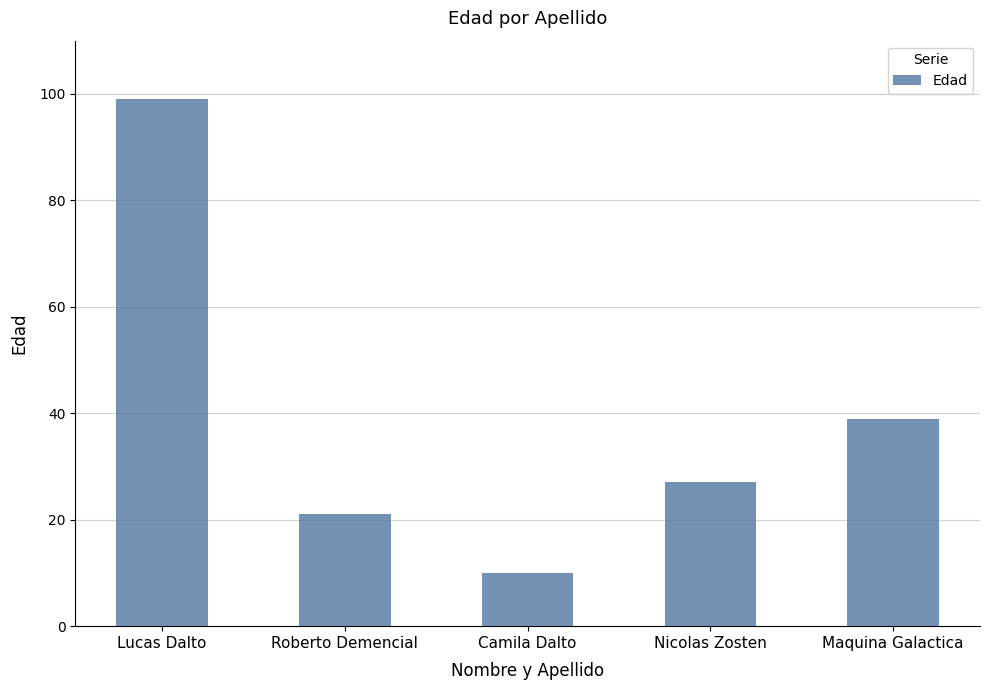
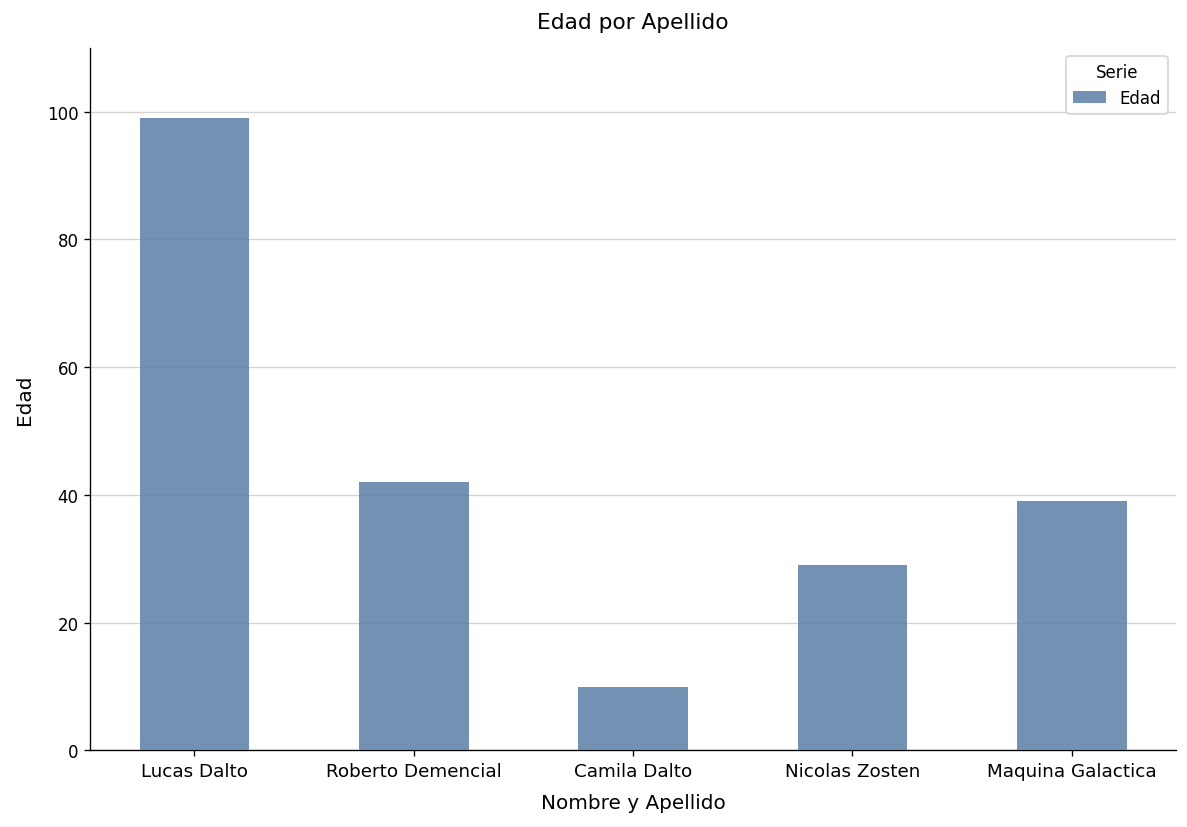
Roberto Demencial: 21 -> 42
Nicolas Zosten: 27 -> 29
